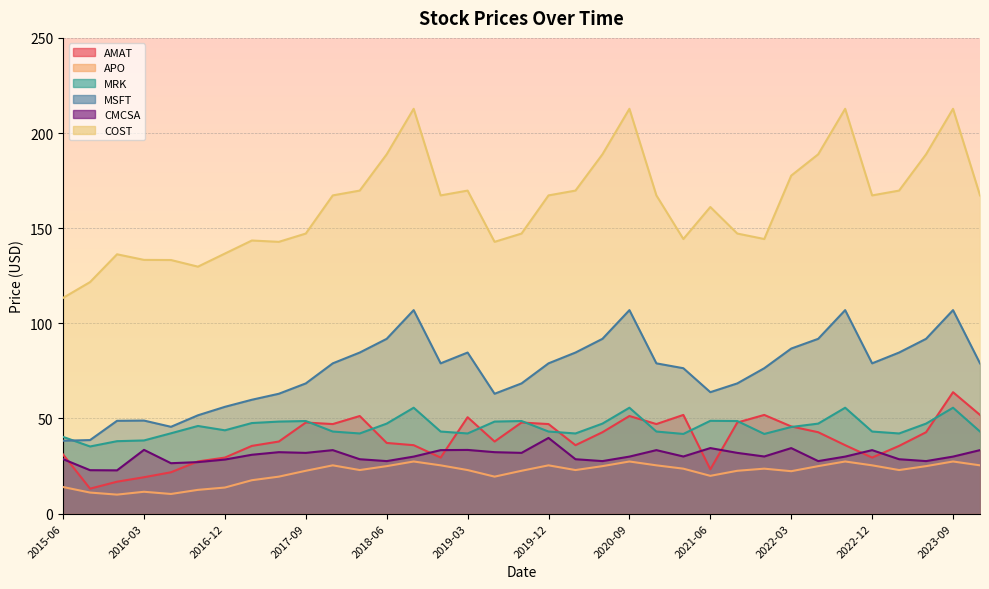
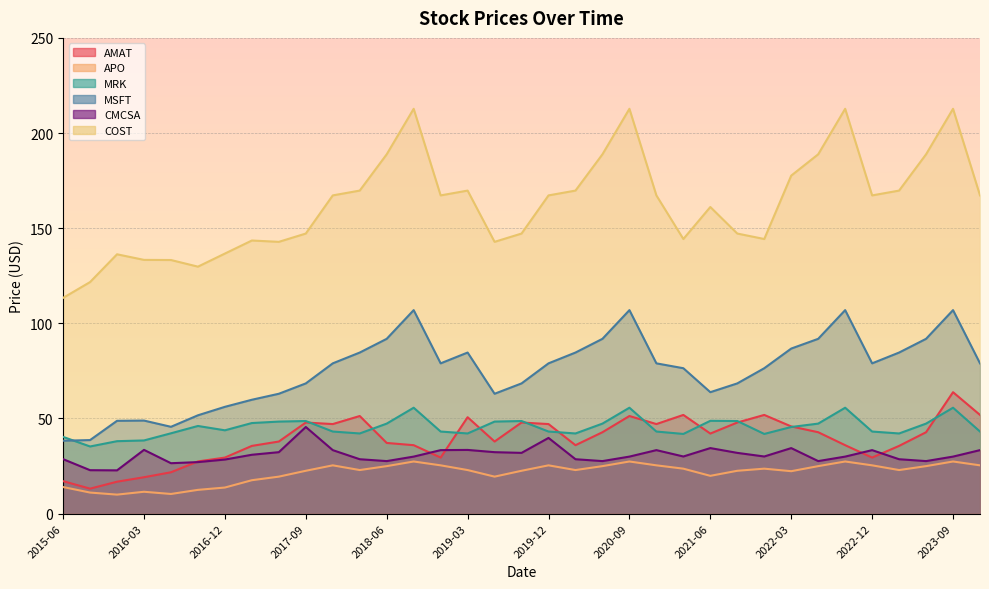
AMAT, 2015-06: 31 -> 17
CMCSA, 2017-09: 32 -> 46
AMAT, 2021-06: 23 -> 42
